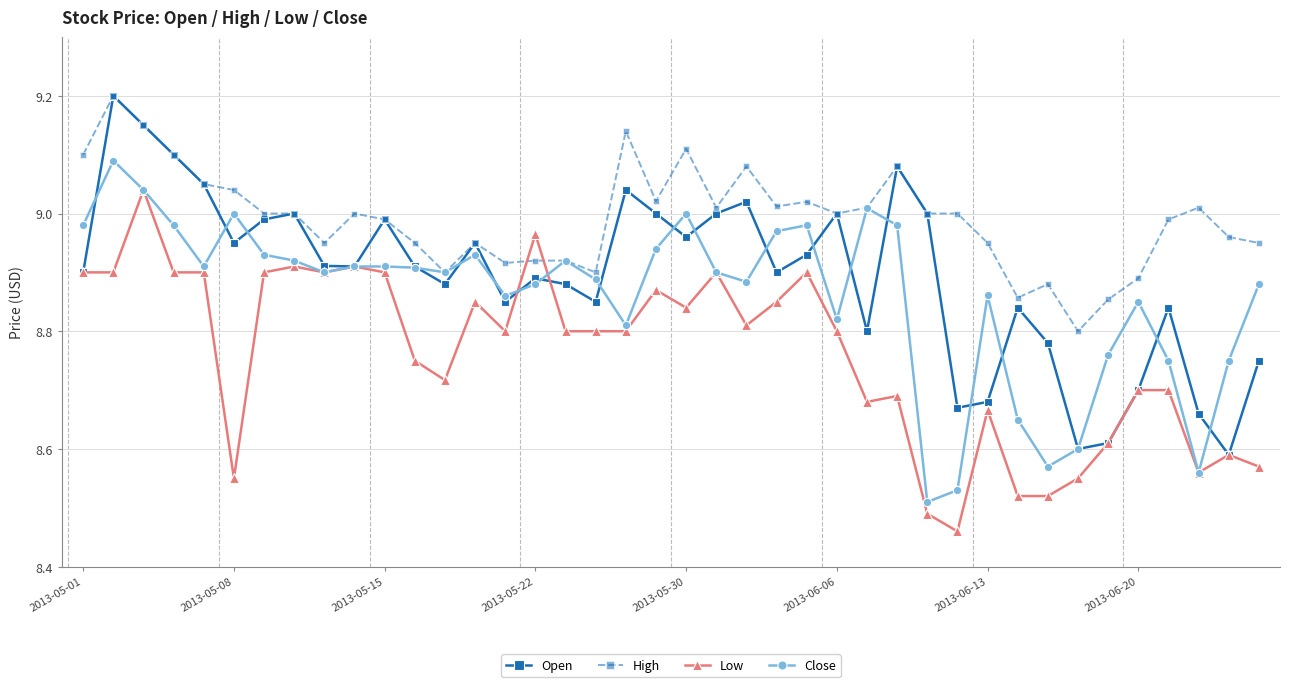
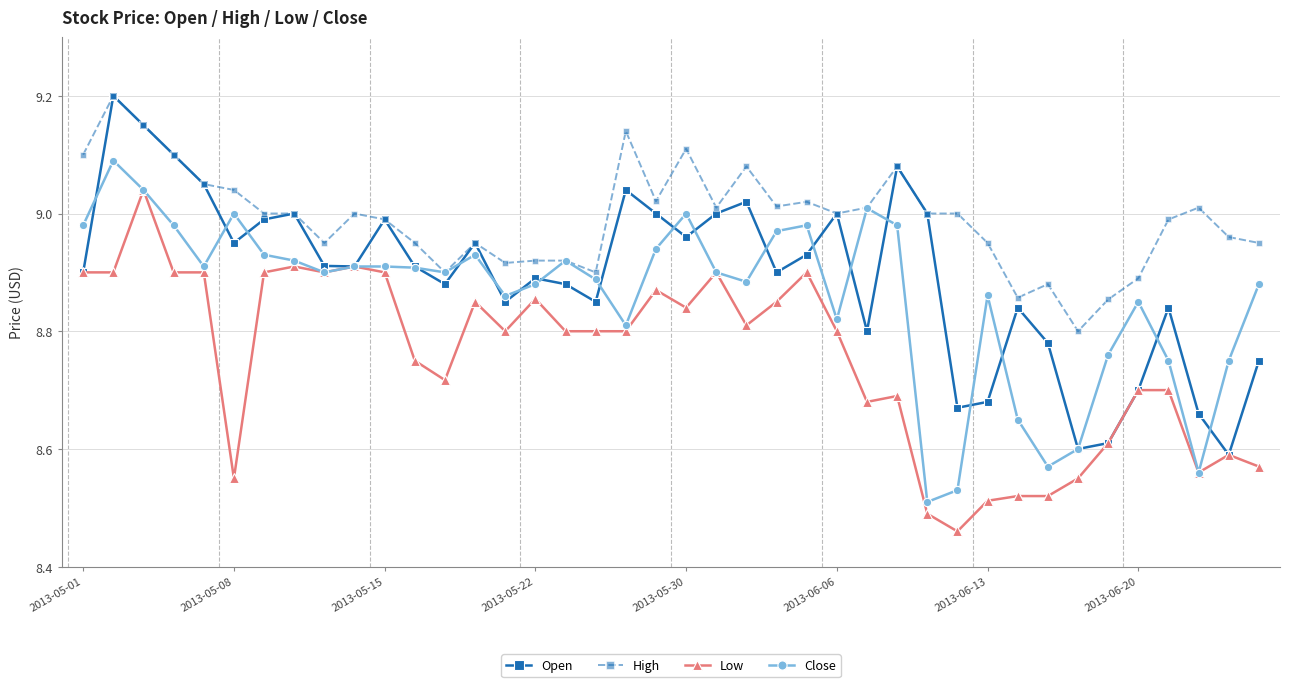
Low, 2013-05-22: 8.97 -> 8.86
Low, 2013-06-13: 8.67 -> 8.51
